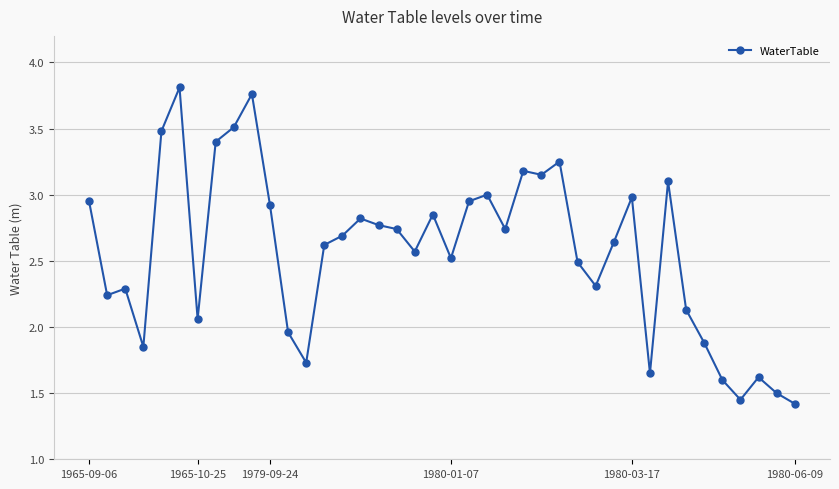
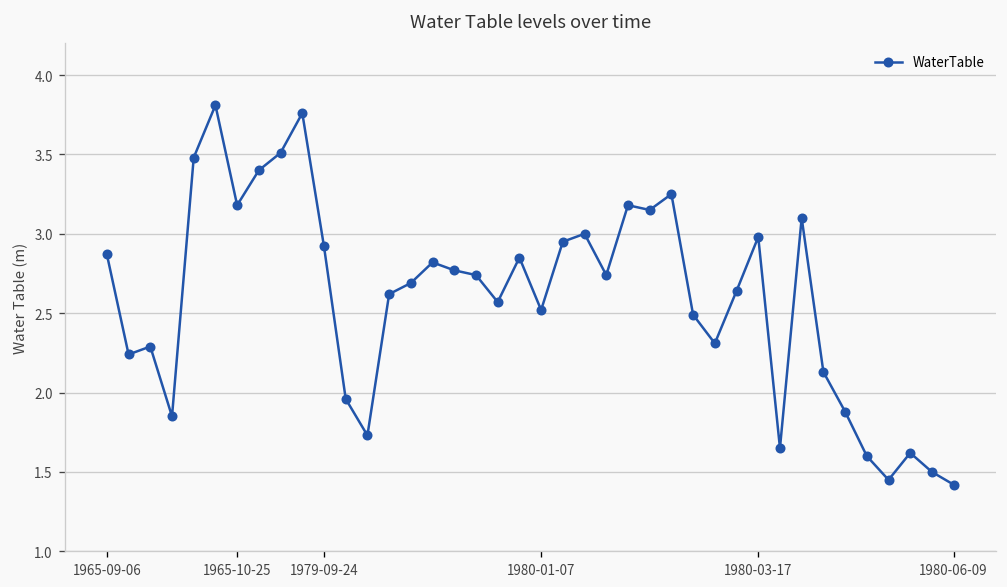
1965-09-06: 2.95 -> 2.87
1965-10-25: 2.06 -> 3.18
